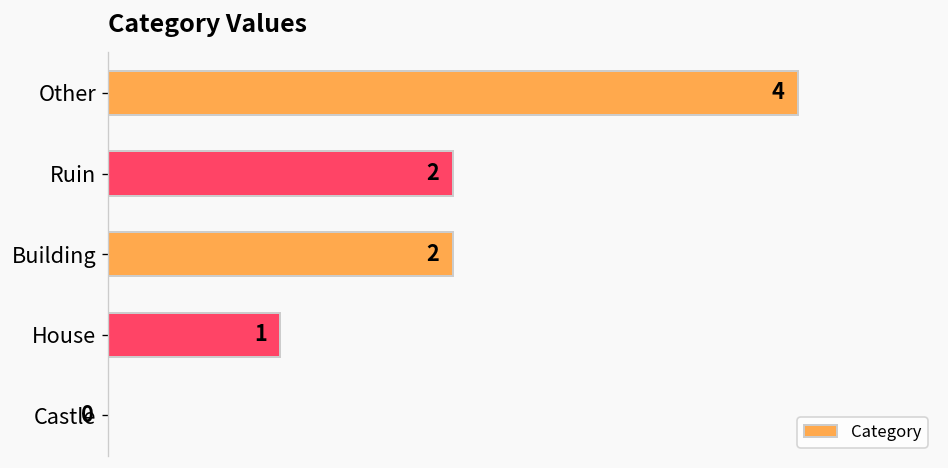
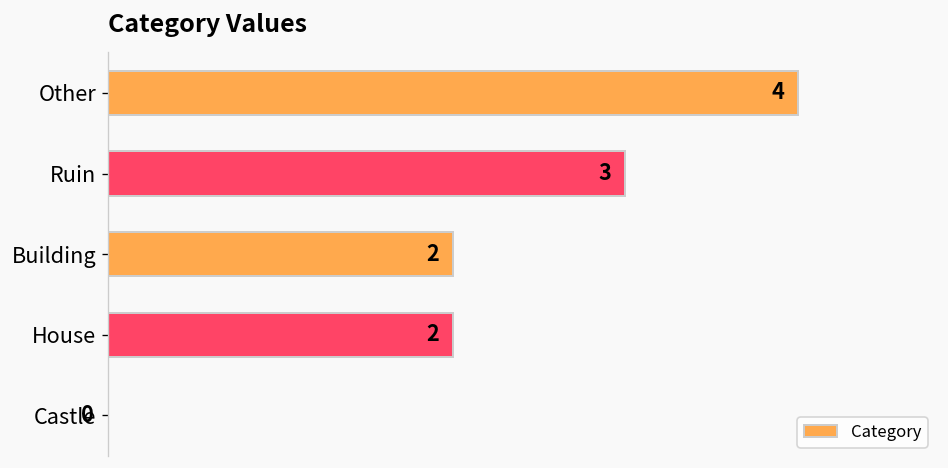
Ruin: 2 -> 3
House: 1 -> 2
